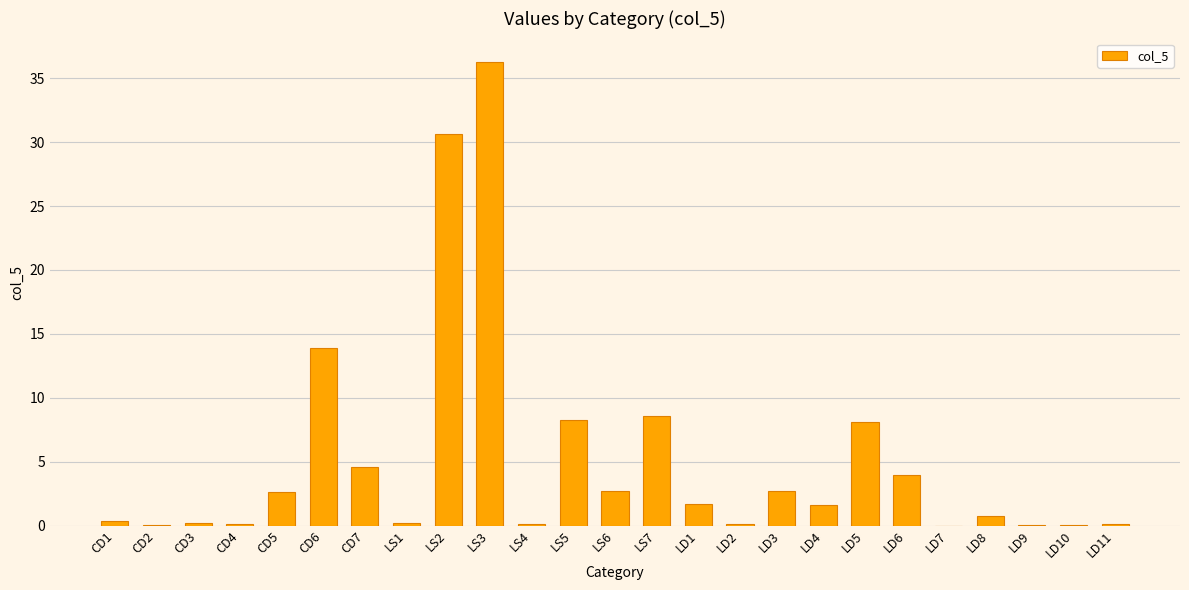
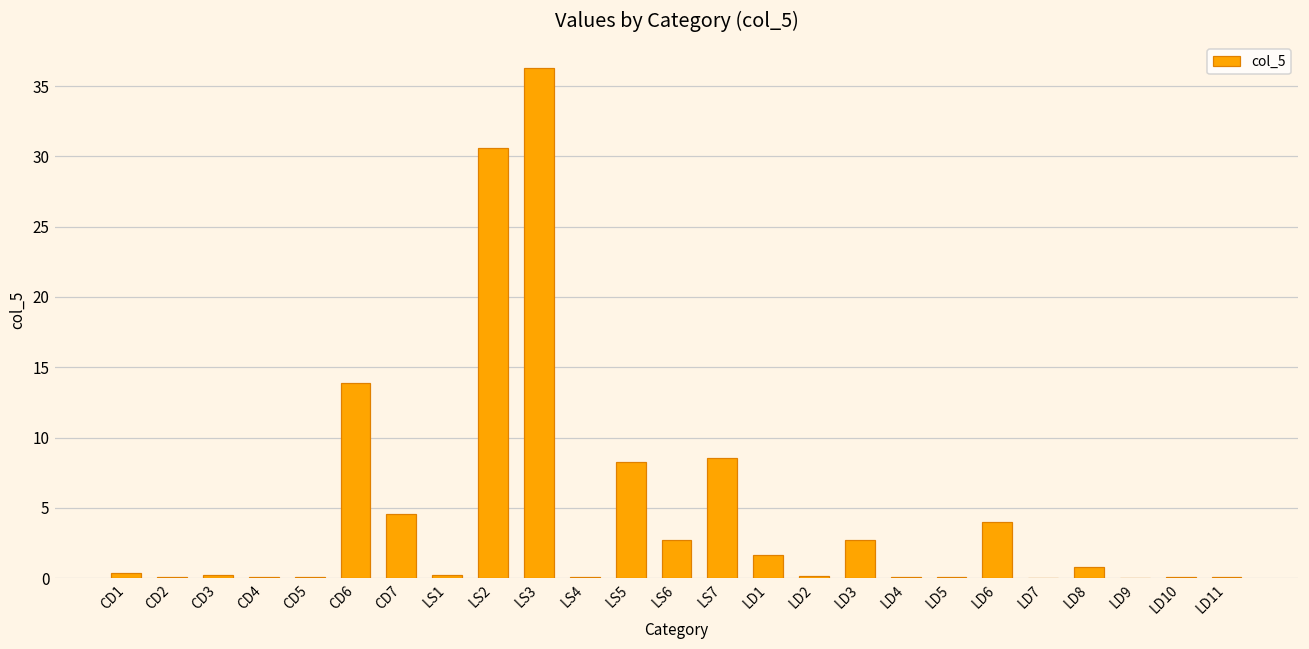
CD5: 2.6 -> 0.1
LD4: 1.6 -> 0.1
LD5: 8.1 -> 0.1
